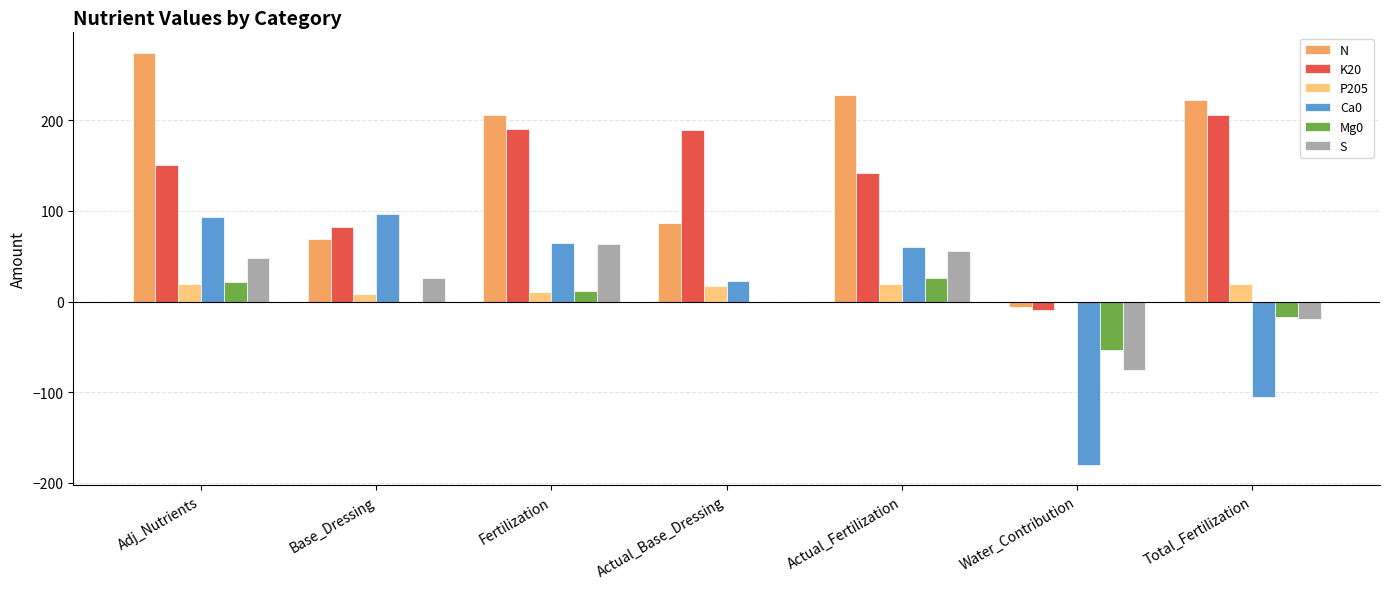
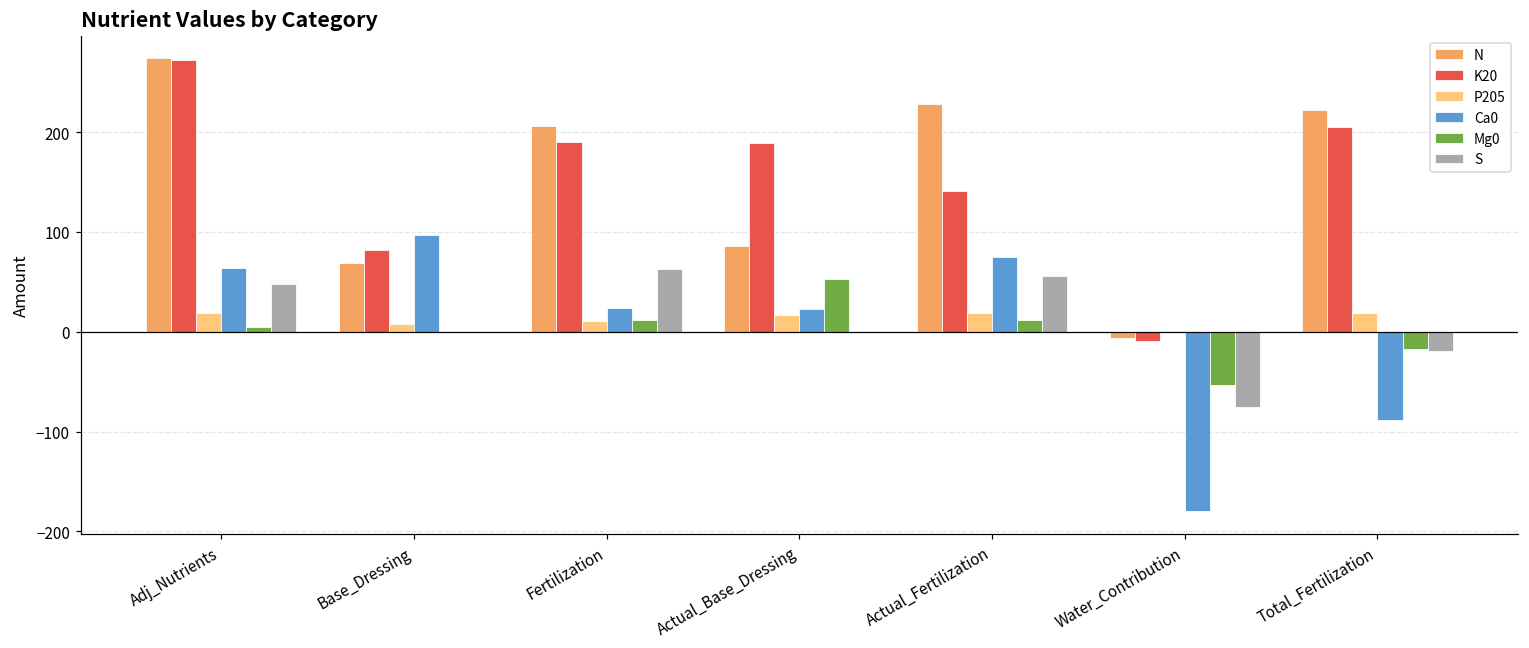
K20, Adj_Nutrients: 150 -> 270
Ca0, Adj_Nutrients: 90 -> 60
Mg0, Adj_Nutrients: 20 -> 0
S, Base_Dressing: 30 -> 0
Ca0, Fertilization: 60 -> 20
Mg0, Actual_Base_Dressing: 0 -> 50
Ca0, Actual_Fertilization: 60 -> 80
Mg0, Actual_Fertilization: 30 -> 10
Ca0, Total_Fertilization: -110 -> -90
